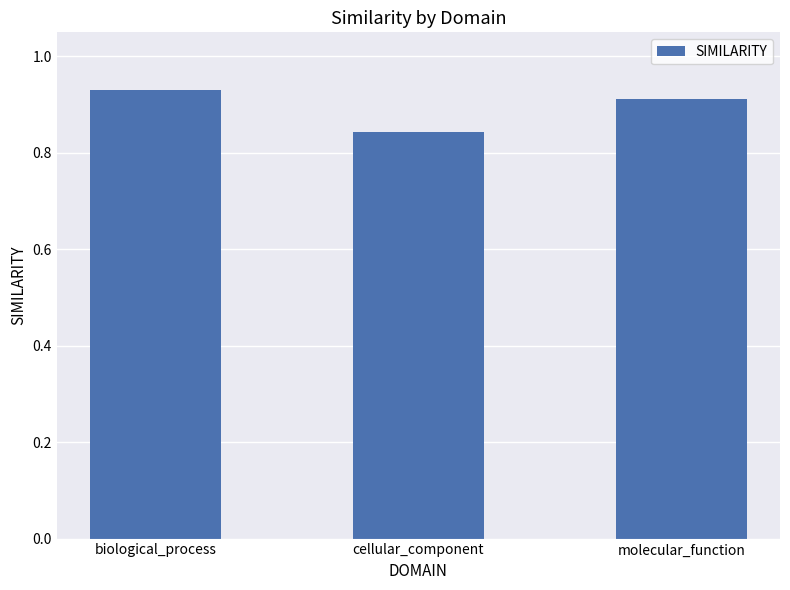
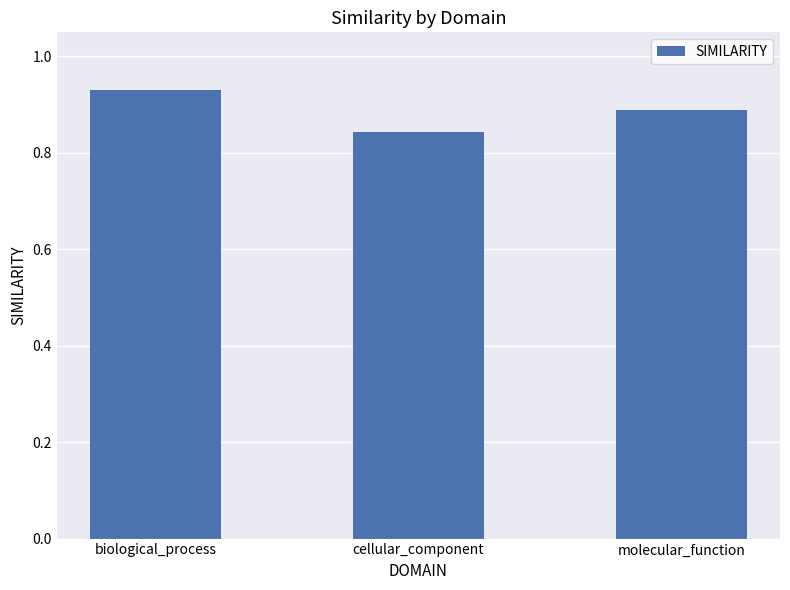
molecular_function: 0.91 -> 0.89
